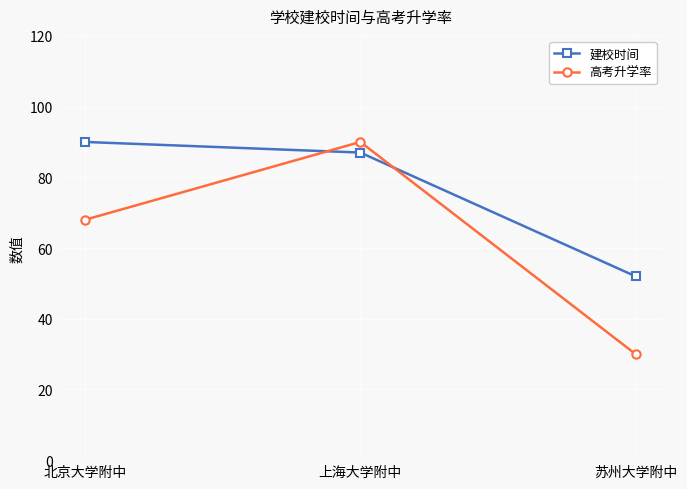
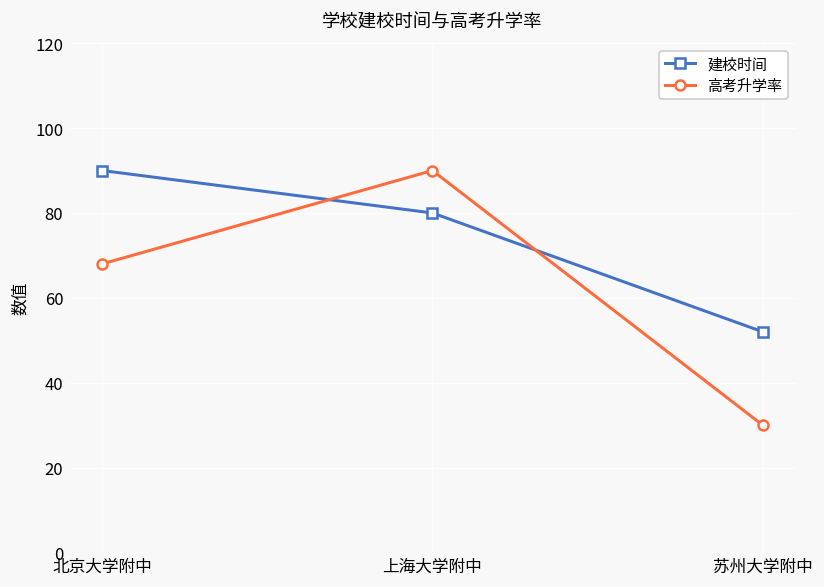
建校时间, 上海大学附中: 87 -> 80
